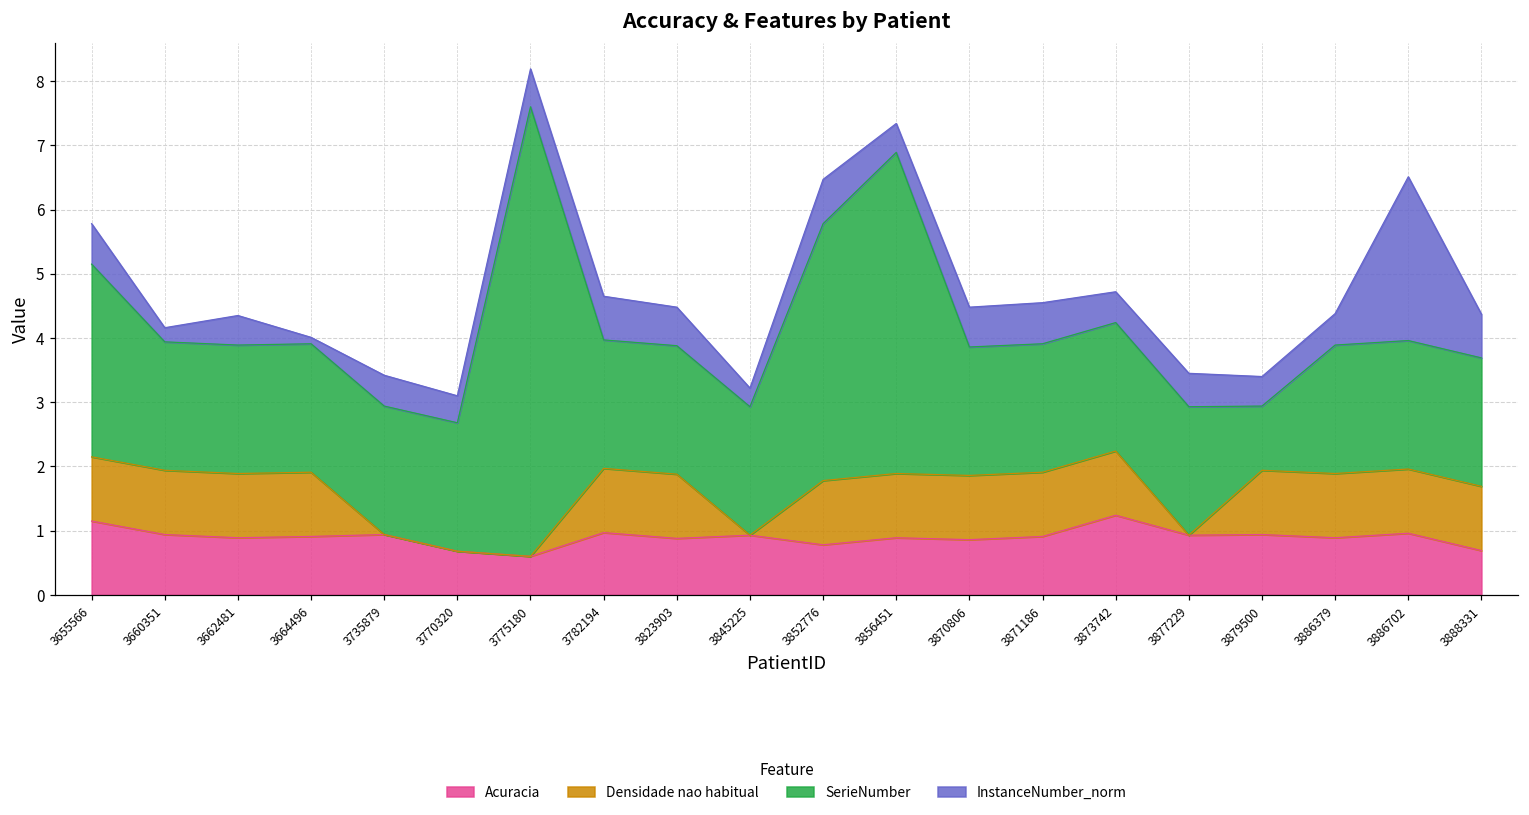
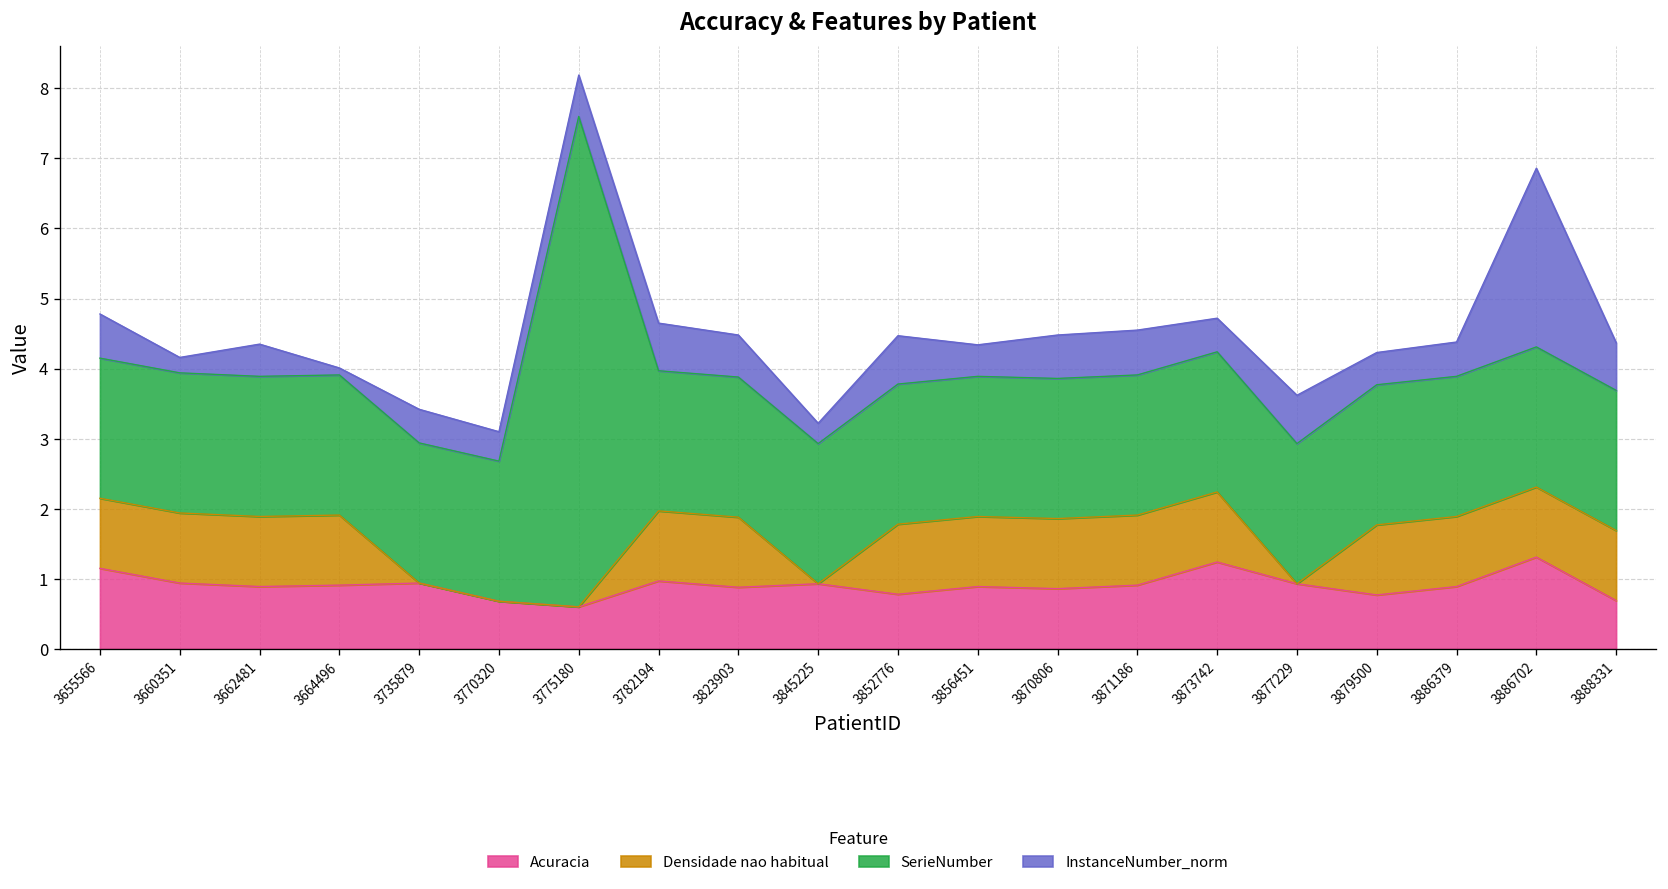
SerieNumber, 3655566: 3 -> 2
SerieNumber, 3852776: 4 -> 2
SerieNumber, 3856451: 5 -> 2
InstanceNumber_norm, 3877229: 0.5 -> 0.7
Acuracia, 3879500: 0.9 -> 0.8
SerieNumber, 3879500: 1 -> 2
Acuracia, 3886702: 1.0 -> 1.3
